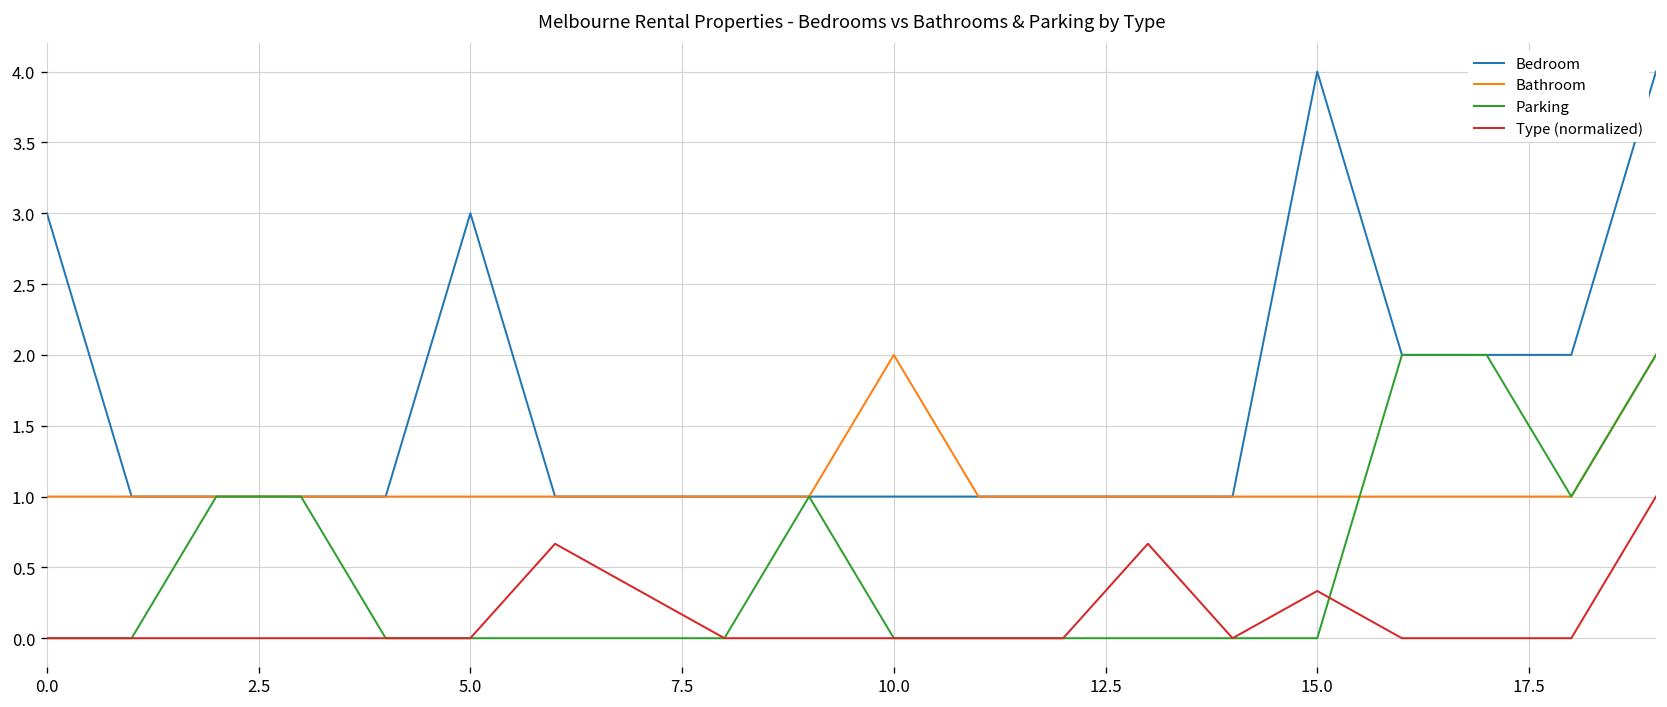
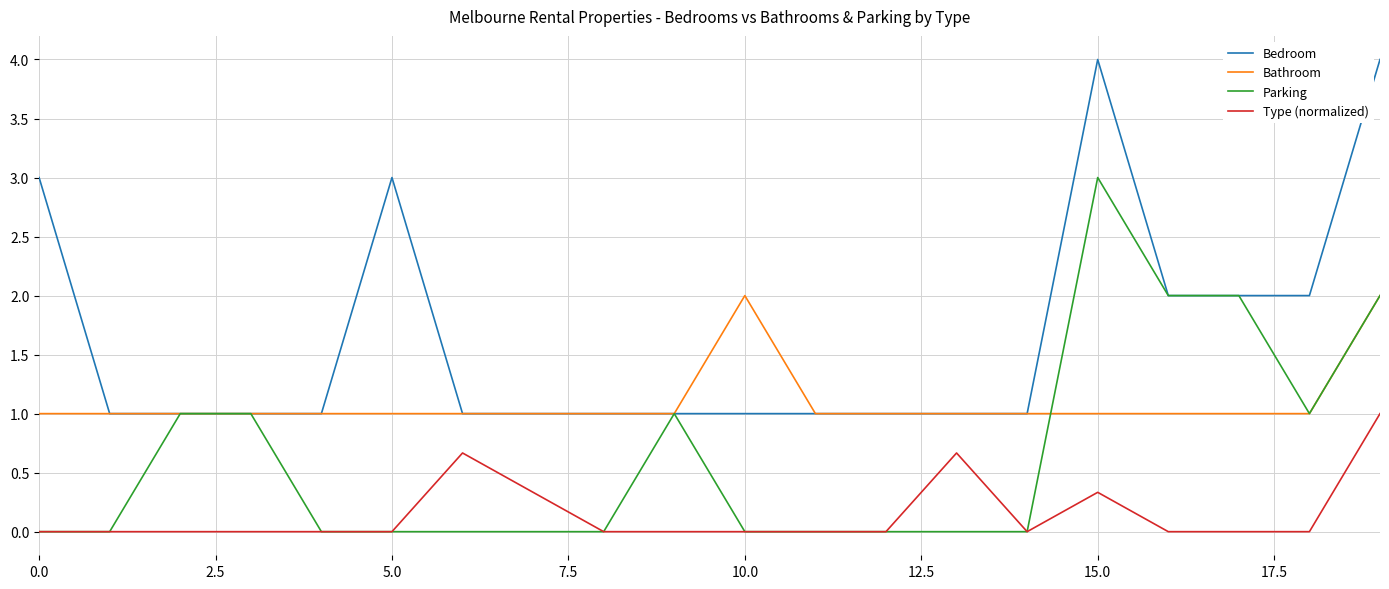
Parking, 15.0: 0 -> 3
